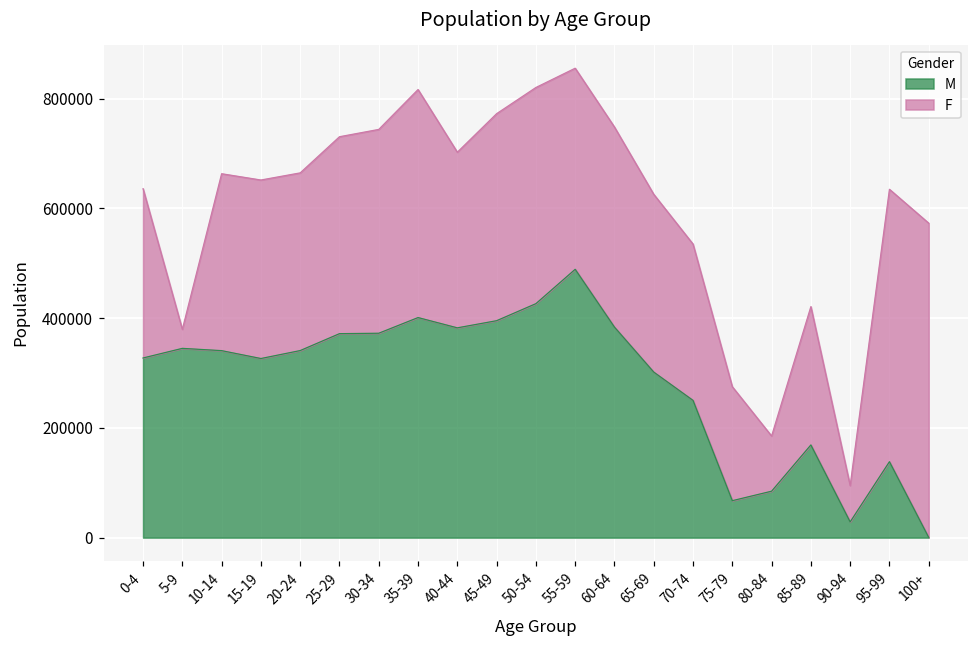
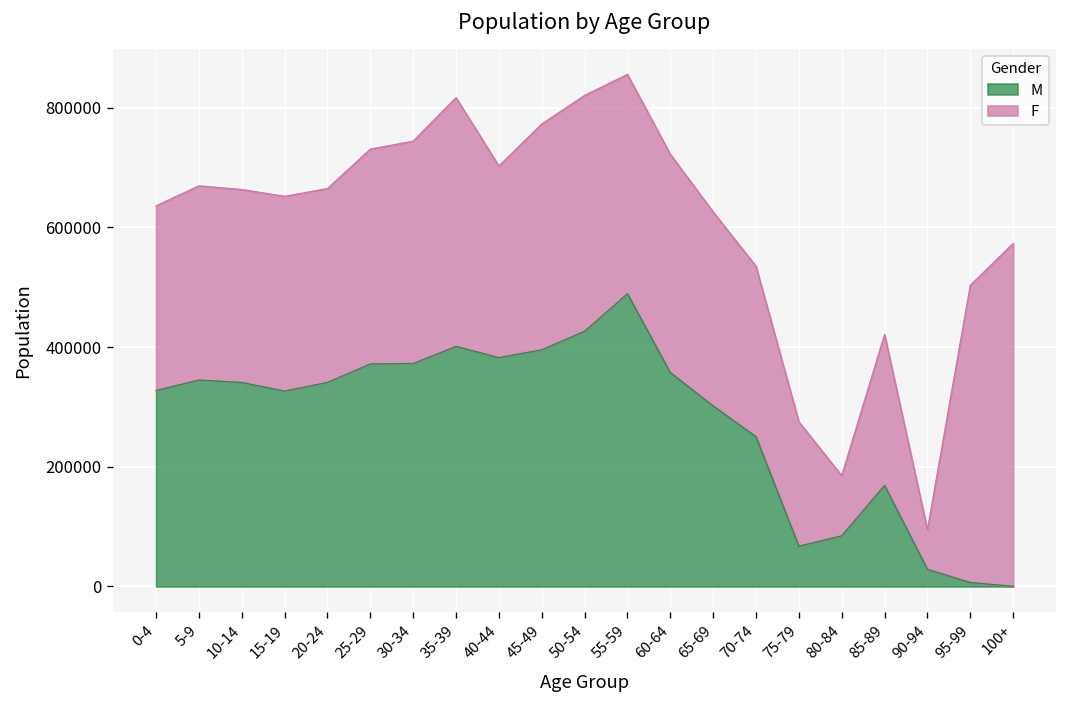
F, 5-9: 30000 -> 320000
M, 60-64: 380000 -> 360000
M, 95-99: 140000 -> 10000
